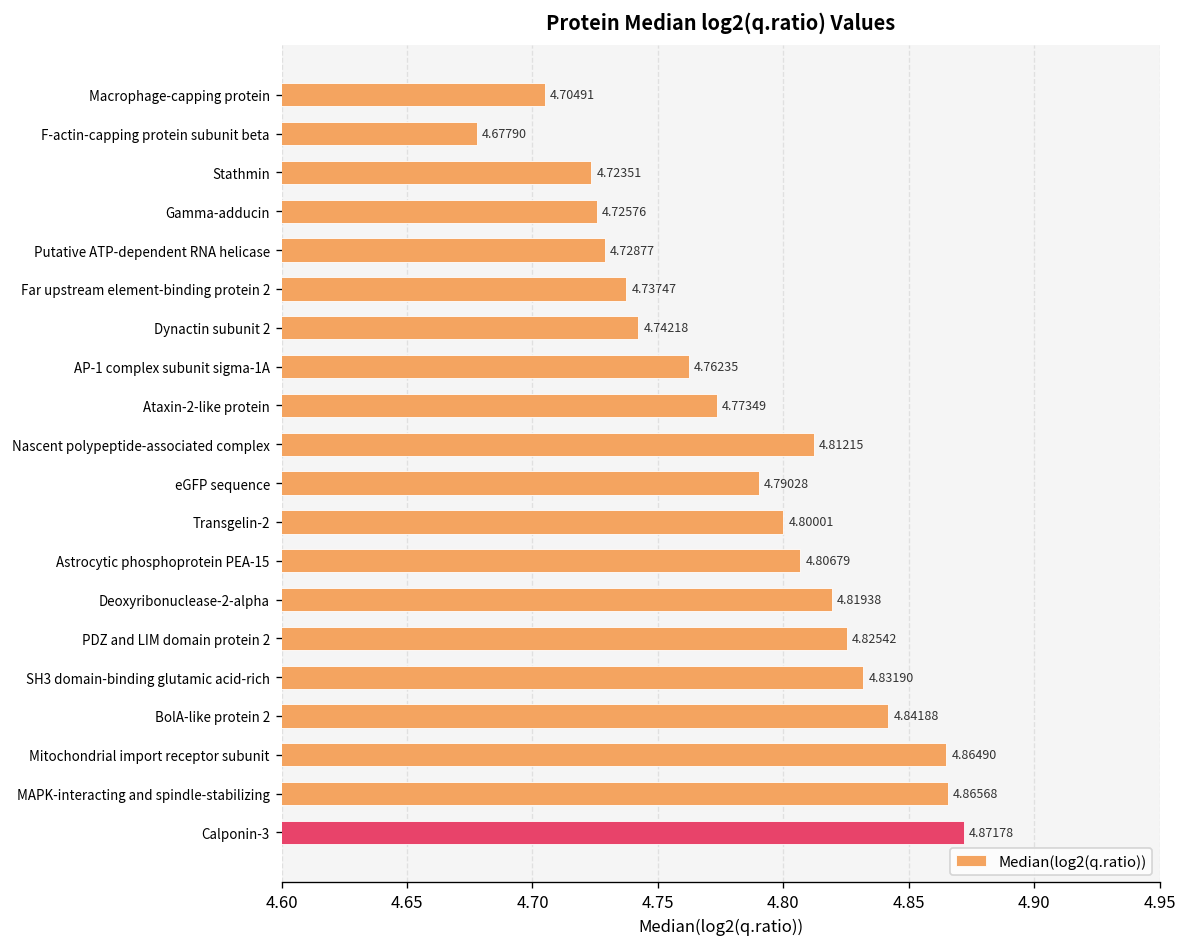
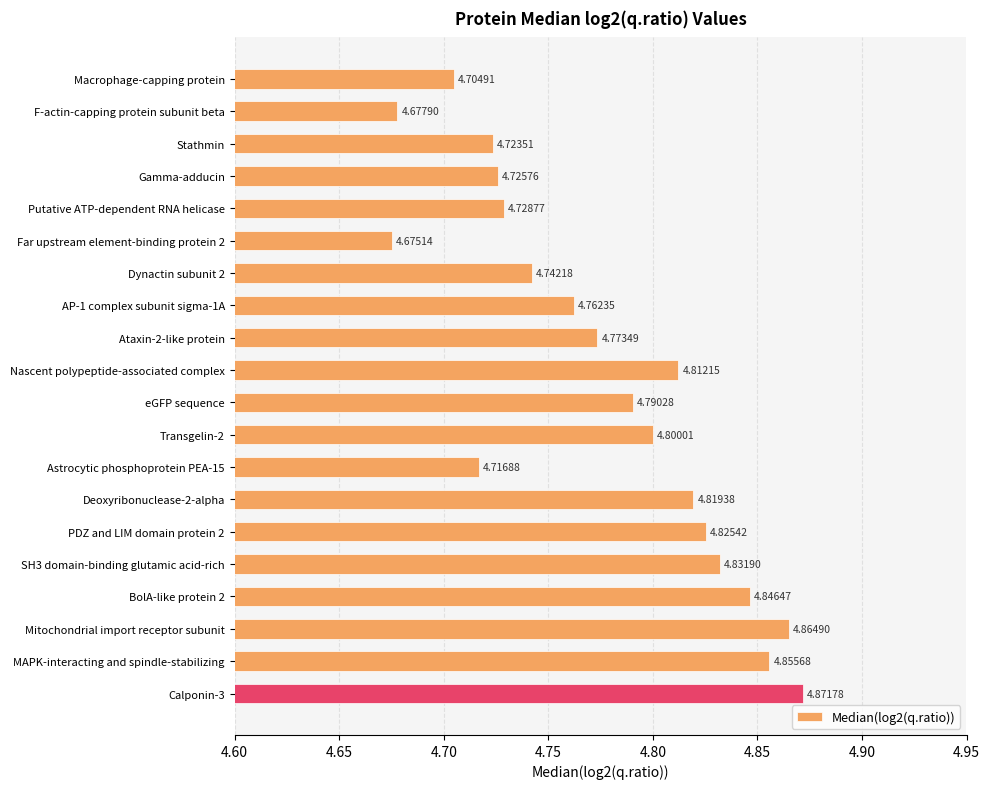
Far upstream element-binding protein 2: 4.73747 -> 4.67514
Astrocytic phosphoprotein PEA-15: 4.80679 -> 4.71688
BolA-like protein 2: 4.84188 -> 4.84647
MAPK-interacting and spindle-stabilizing: 4.86568 -> 4.85568
